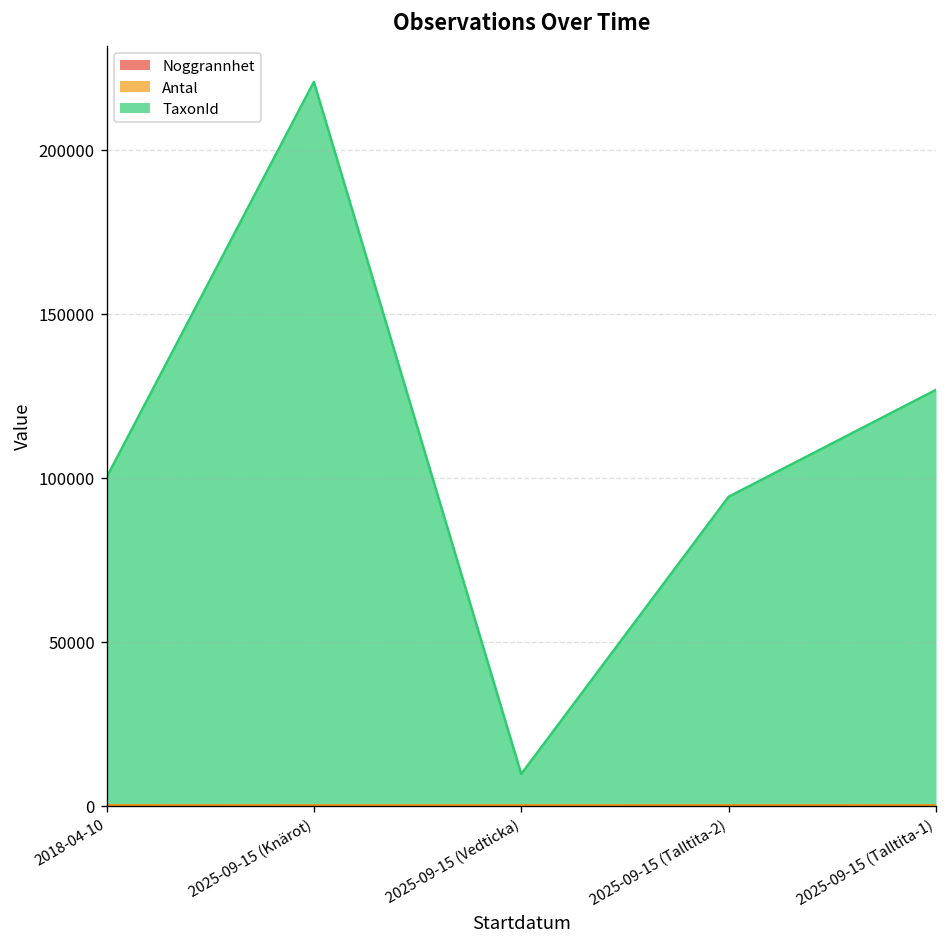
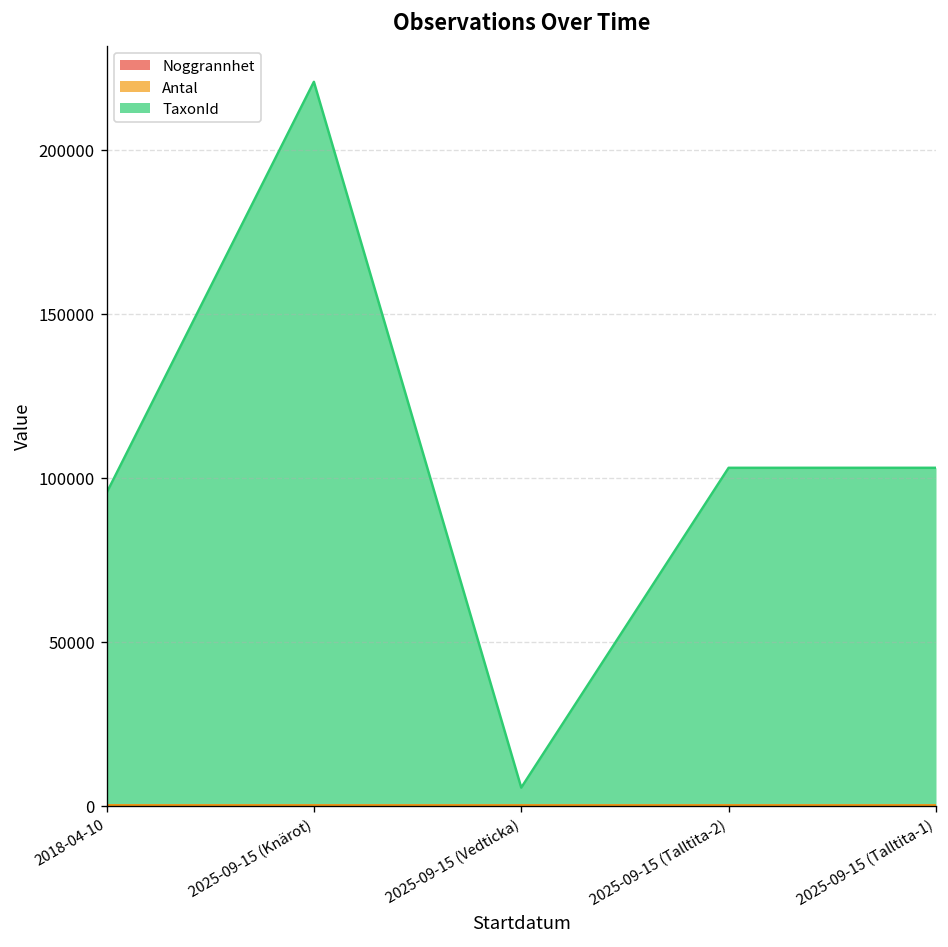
TaxonId, 2018-04-10: 100000 -> 95000
TaxonId, 2025-09-15 (Vedticka): 10000 -> 5000
TaxonId, 2025-09-15 (Talltita-2): 94000 -> 103000
TaxonId, 2025-09-15 (Talltita-1): 127000 -> 103000
